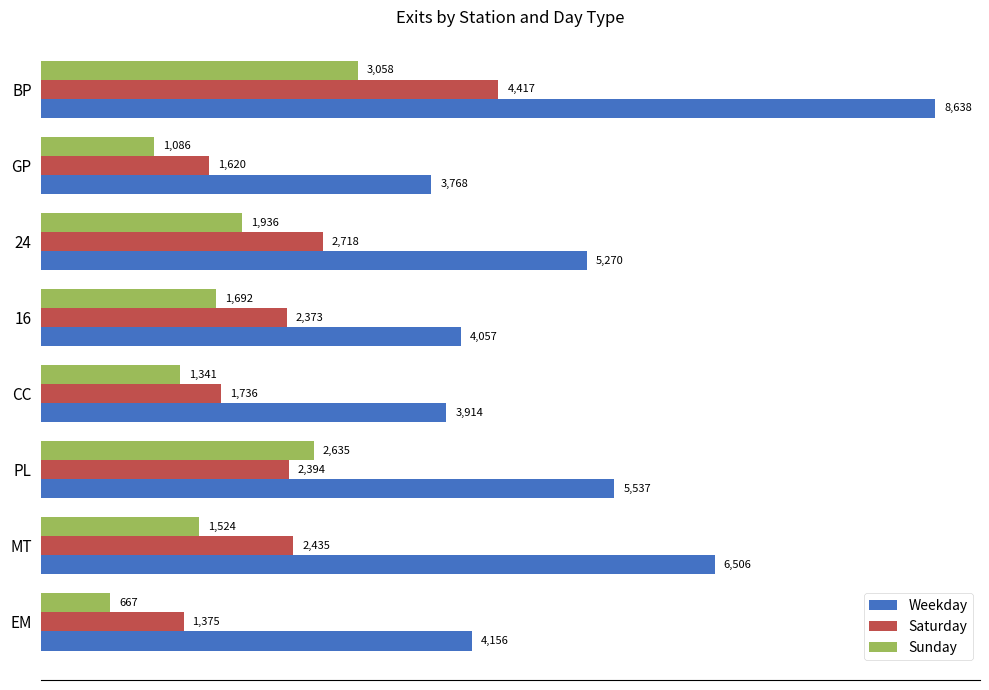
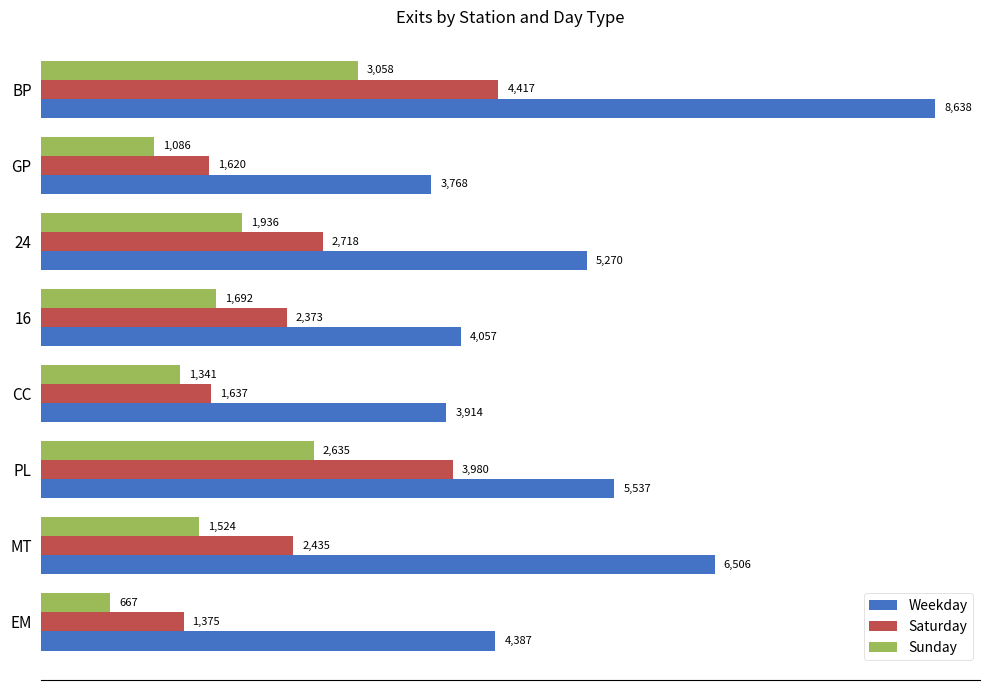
Saturday, CC: 1,736 -> 1,637
Saturday, PL: 2,394 -> 3,980
Weekday, EM: 4,156 -> 4,387
